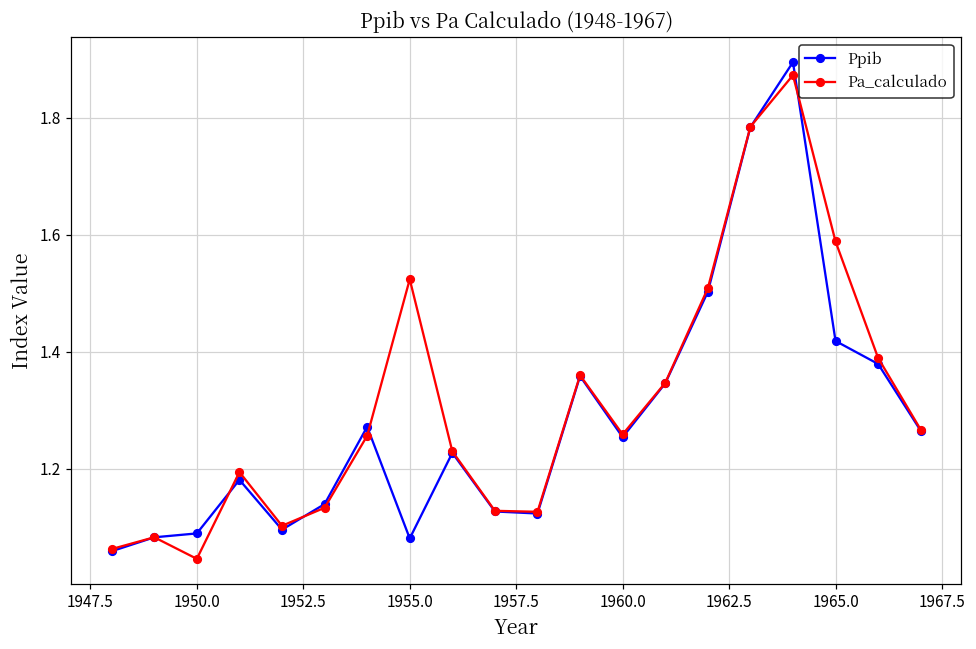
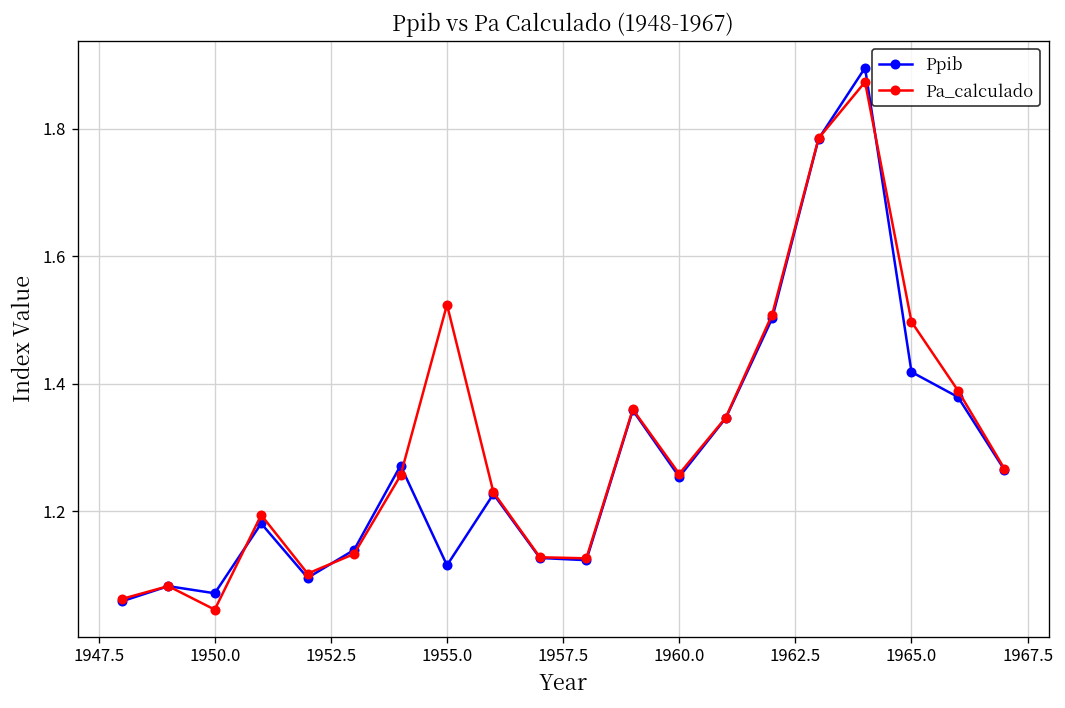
Ppib, 1950.0: 1.09 -> 1.07
Ppib, 1955.0: 1.08 -> 1.12
Pa_calculado, 1965.0: 1.59 -> 1.50
